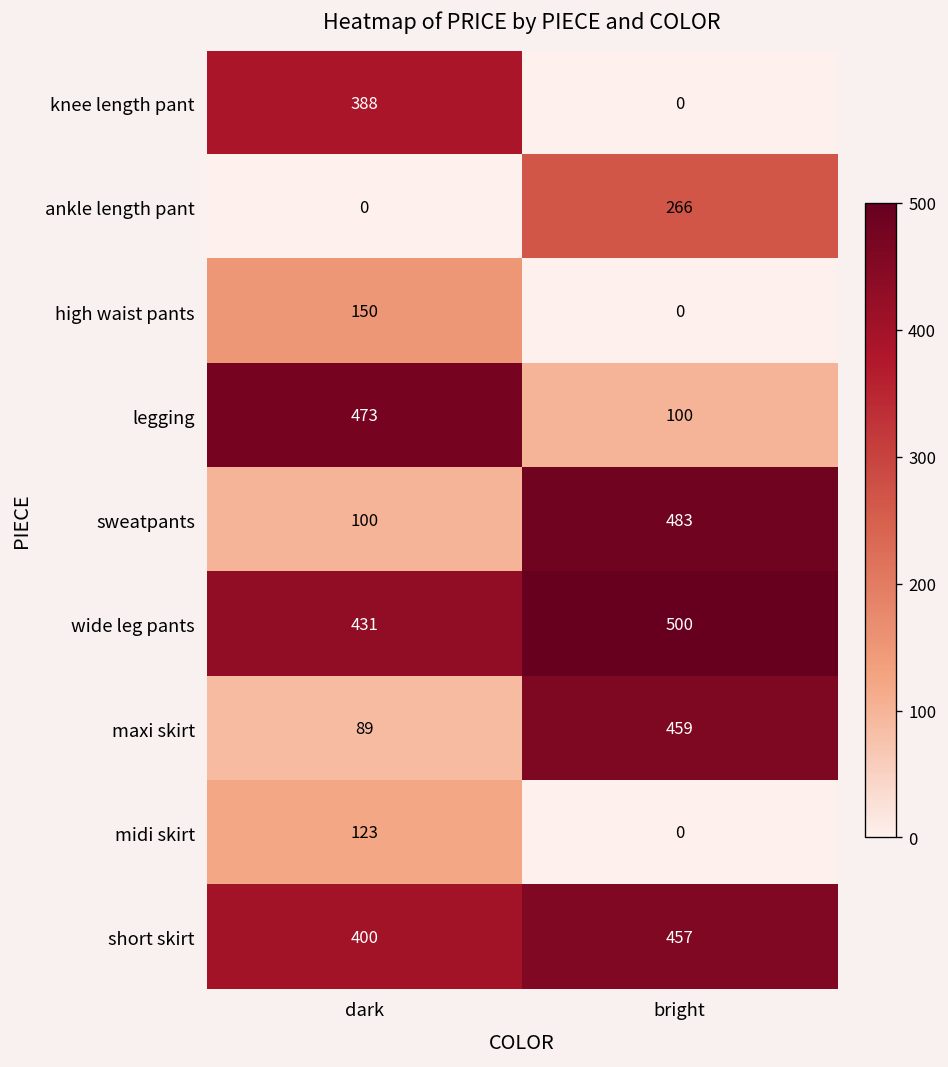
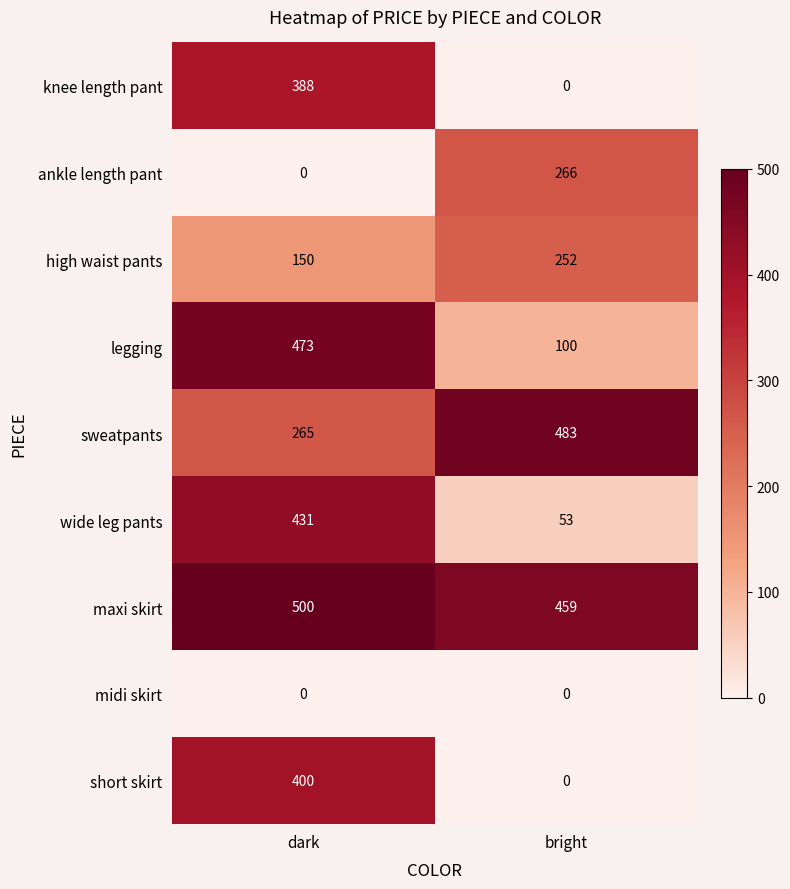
high waist pants, bright: 0 -> 252
sweatpants, dark: 100 -> 265
wide leg pants, bright: 500 -> 53
maxi skirt, dark: 89 -> 500
midi skirt, dark: 123 -> 0
short skirt, bright: 457 -> 0
